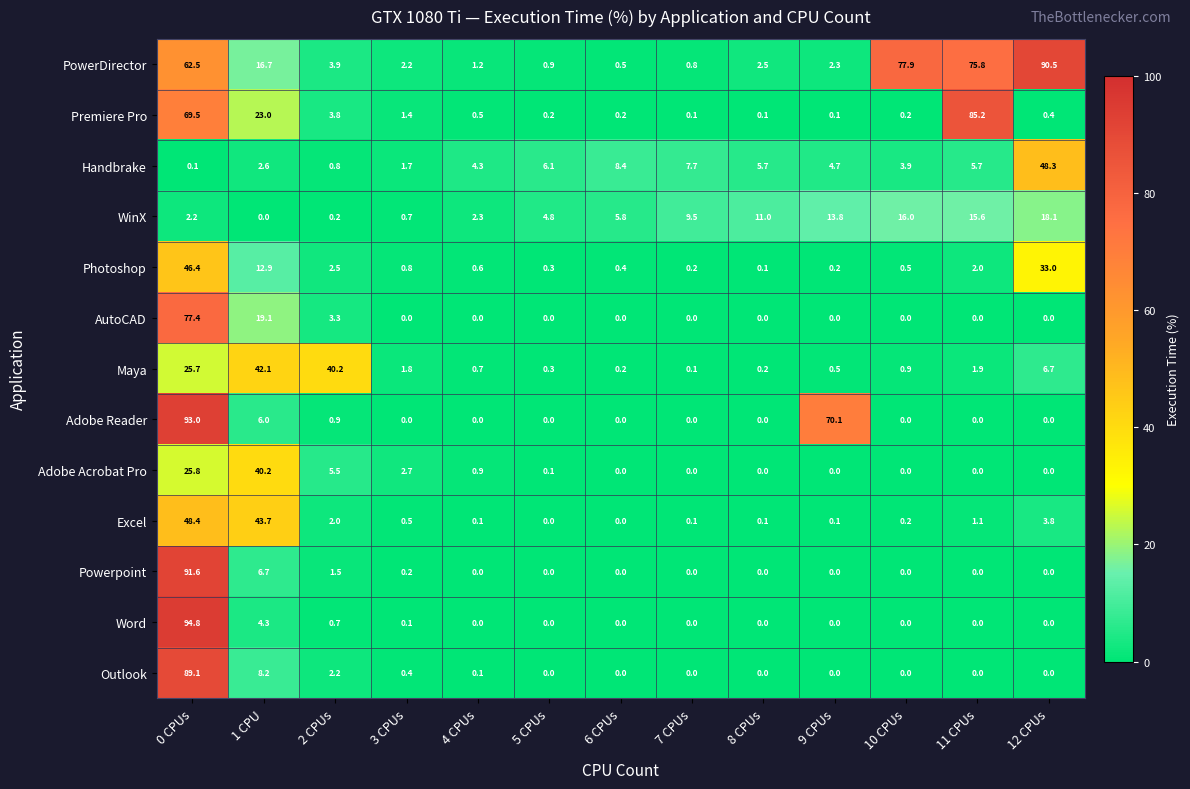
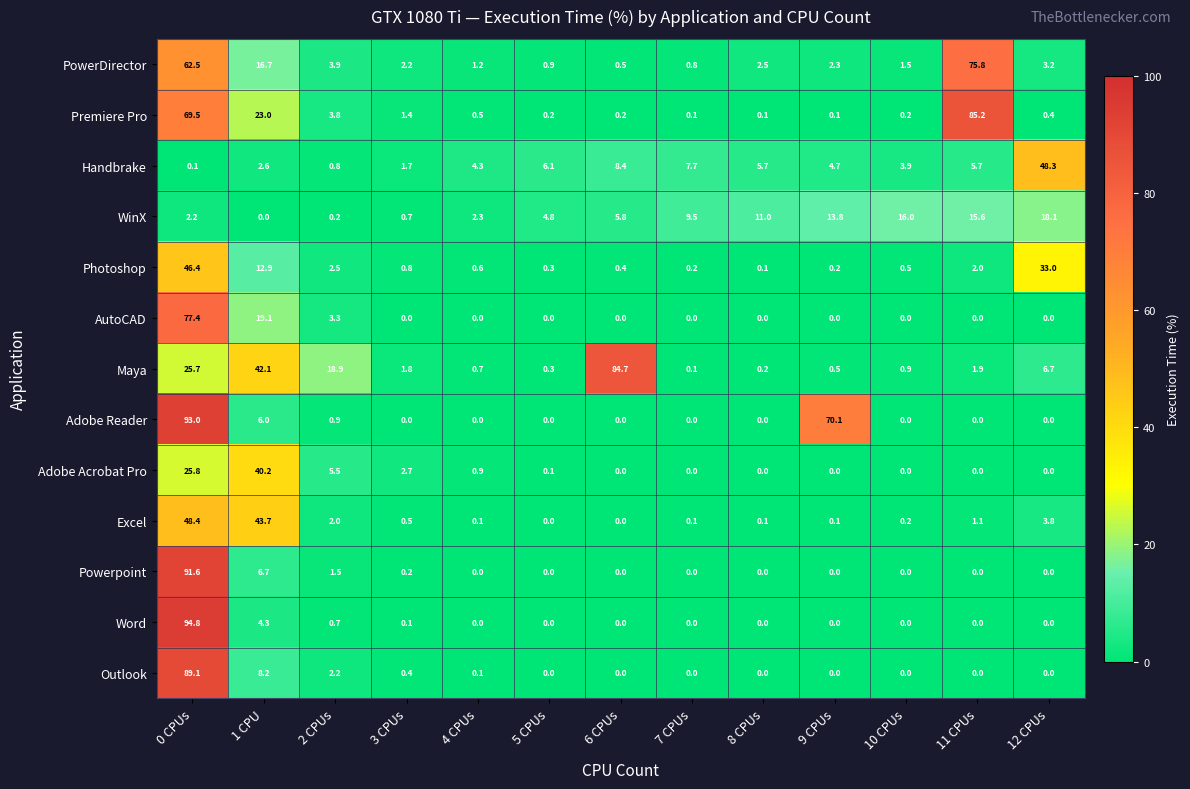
PowerDirector, 10 CPUs: 77.9 -> 1.5
PowerDirector, 12 CPUs: 90.5 -> 3.2
Maya, 2 CPUs: 40.2 -> 18.9
Maya, 6 CPUs: 0.2 -> 84.7
